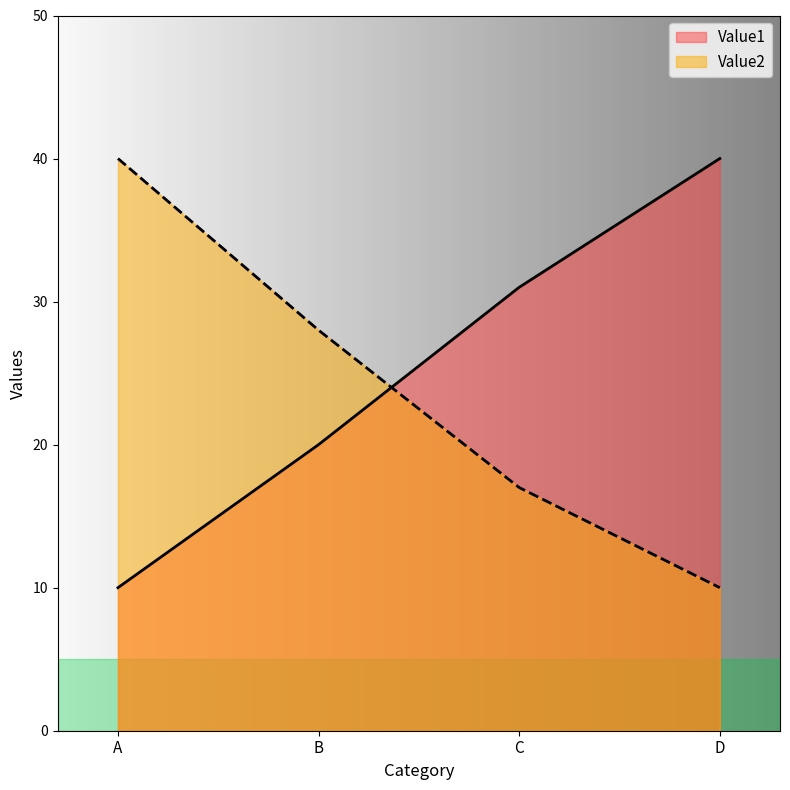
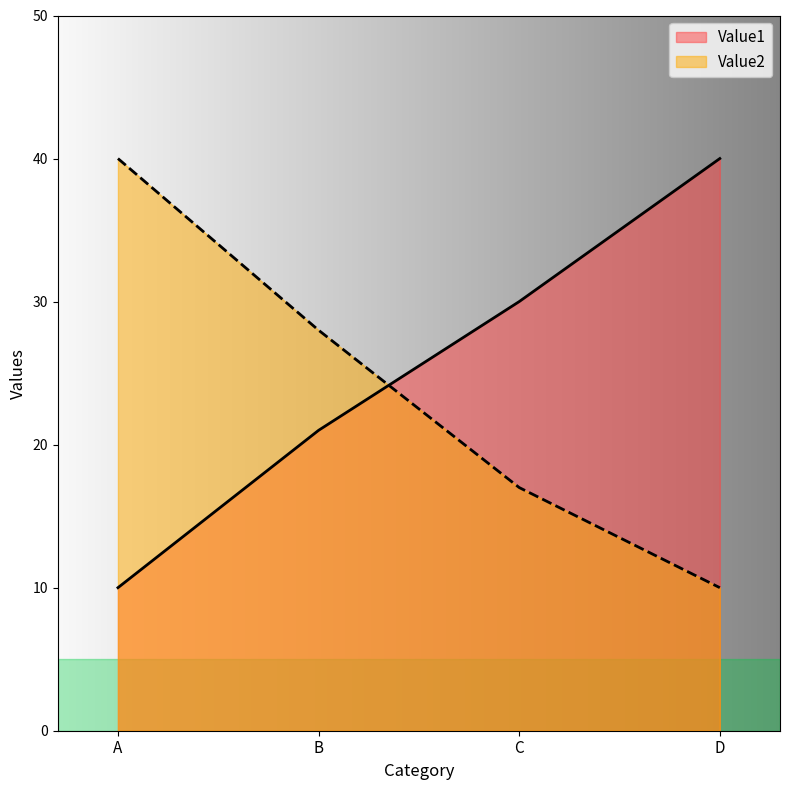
Value1, B: 20 -> 21
Value1, C: 31 -> 30
